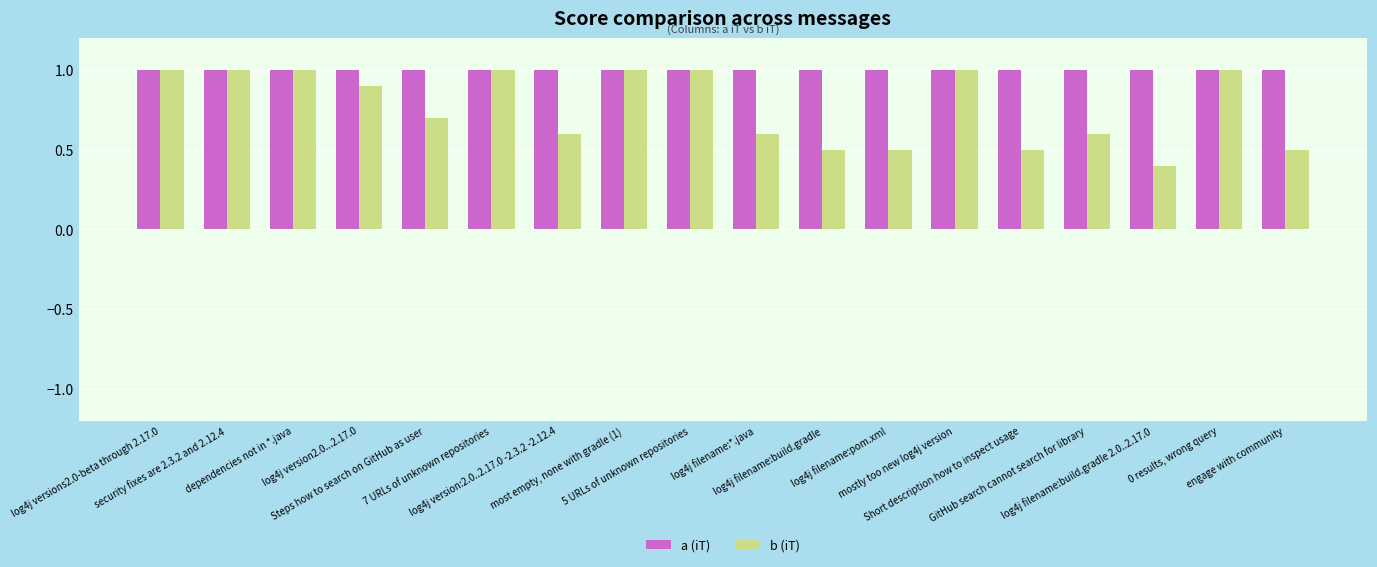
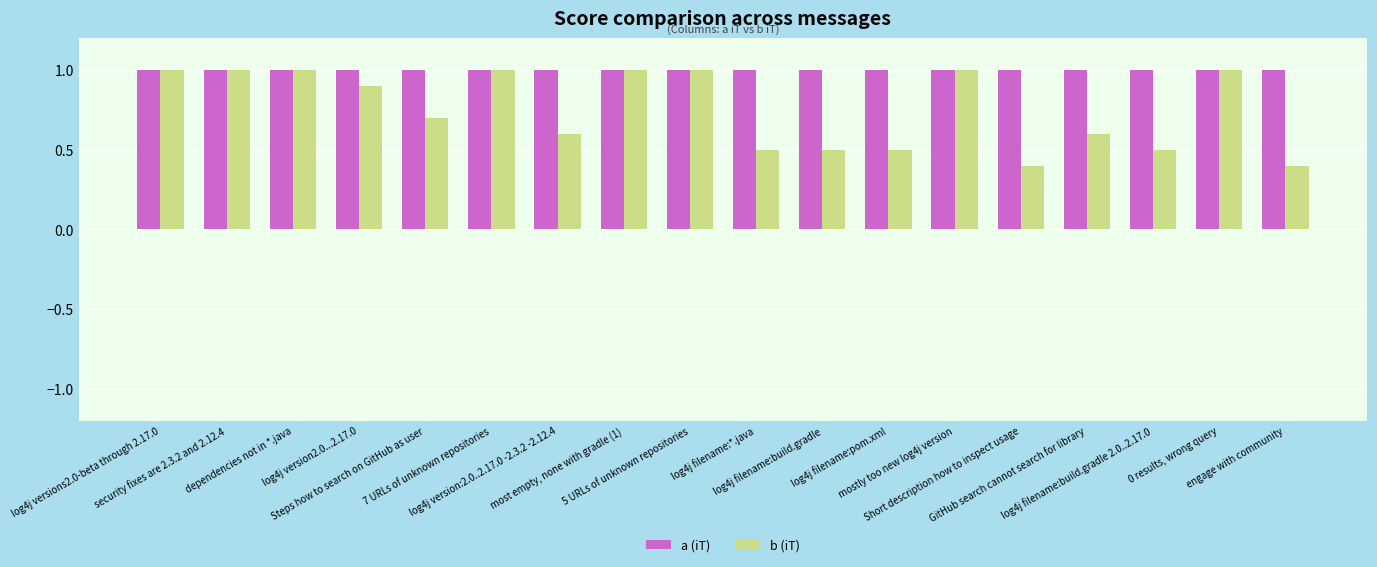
b (iT), log4j filename:*.java: 0.6 -> 0.5
b (iT), Short description how to inspect usage: 0.5 -> 0.4
b (iT), log4j filename:build.gradle 2.0..2.17.0: 0.4 -> 0.5
b (iT), engage with community: 0.5 -> 0.4
